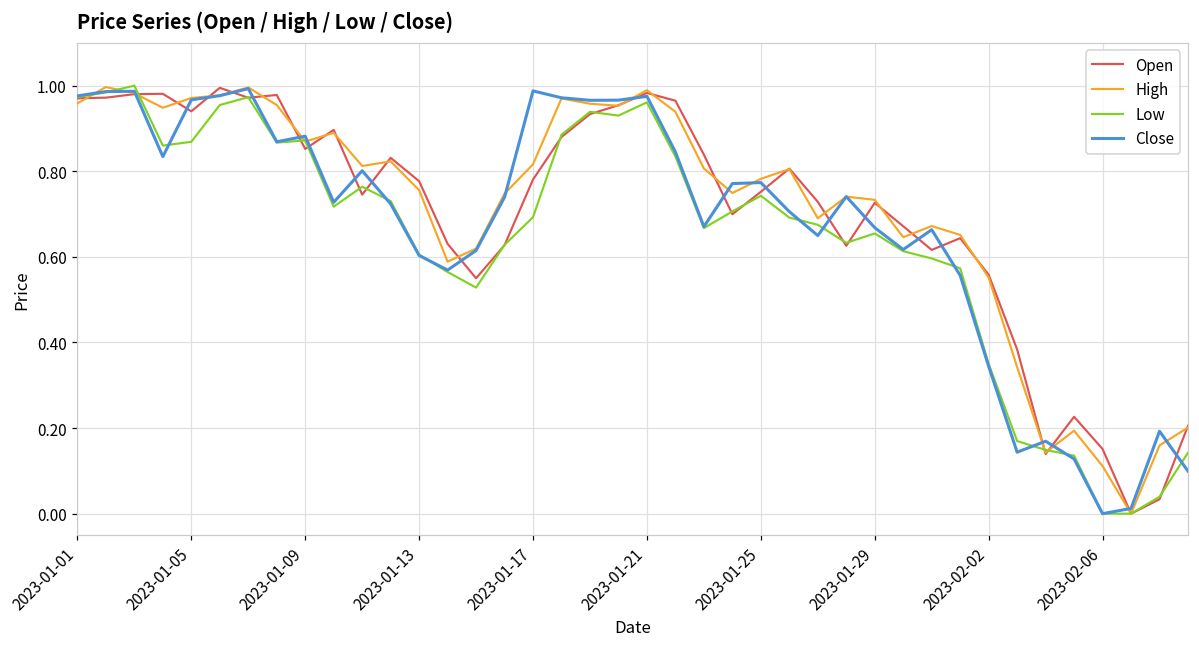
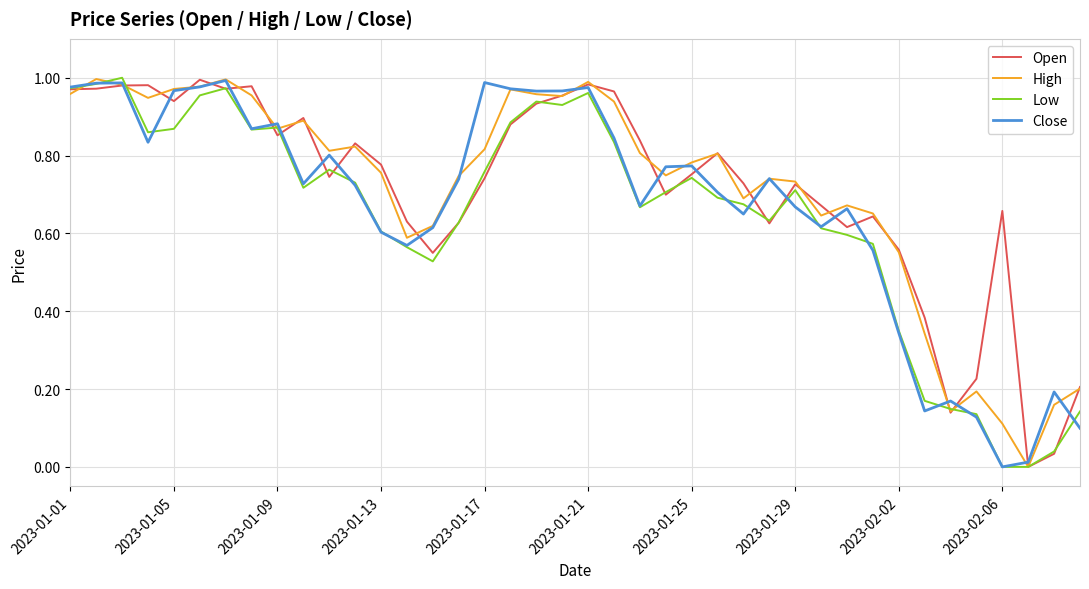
Open, 2023-01-17: 0.78 -> 0.74
Low, 2023-01-17: 0.69 -> 0.76
Low, 2023-01-29: 0.65 -> 0.71
Open, 2023-02-06: 0.15 -> 0.66
